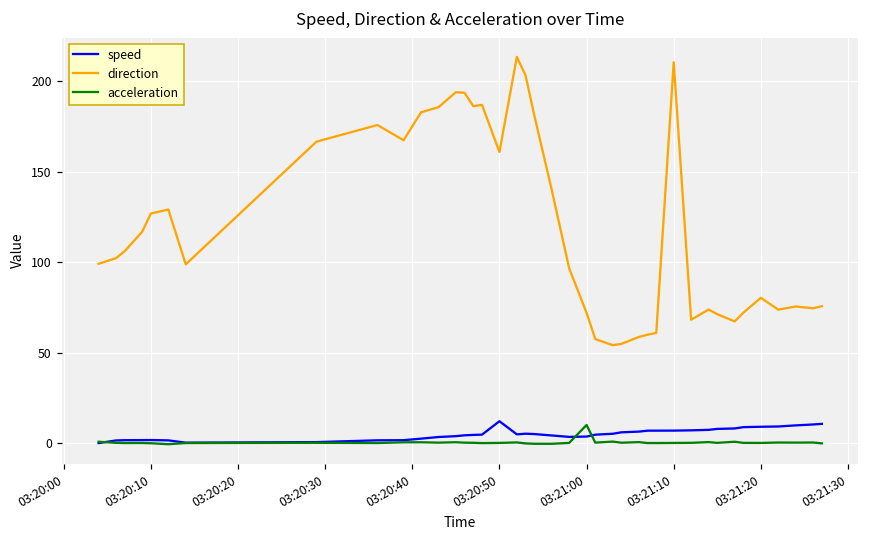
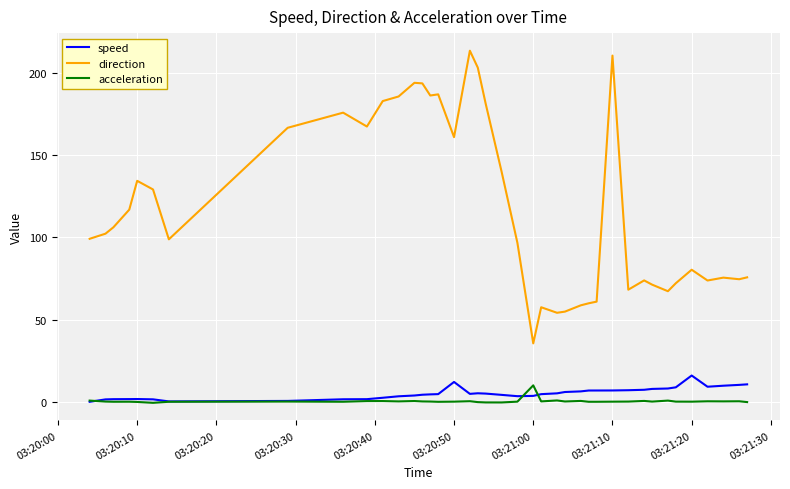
direction, 03:20:10: 127 -> 134
direction, 03:21:00: 72 -> 36
speed, 03:21:20: 9 -> 16
